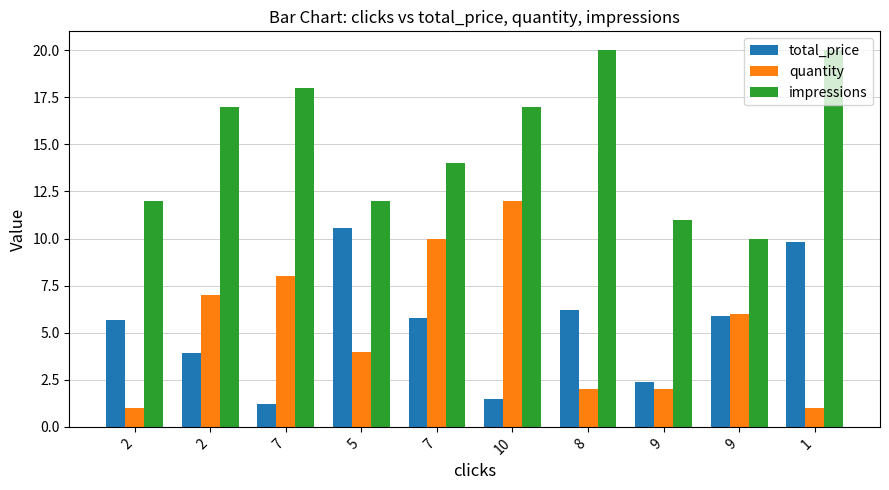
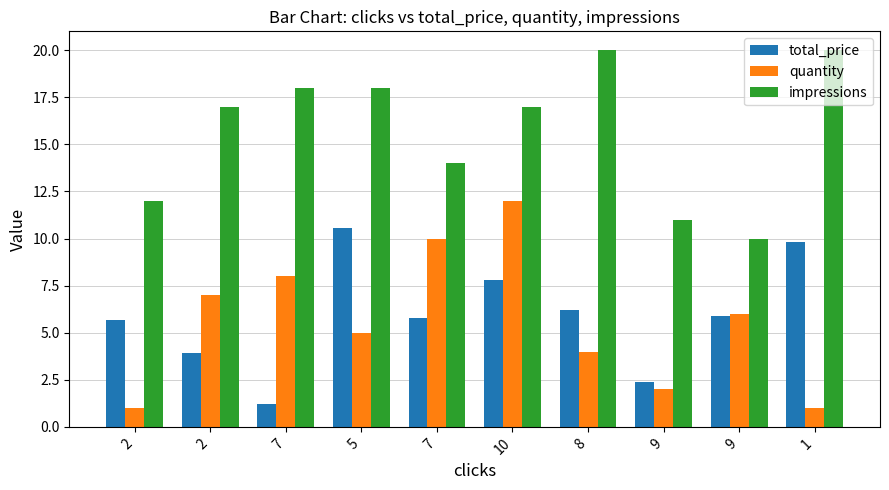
quantity, 5: 4 -> 5
impressions, 5: 12 -> 18
total_price, 10: 1.5 -> 7.8
quantity, 8: 2 -> 4
